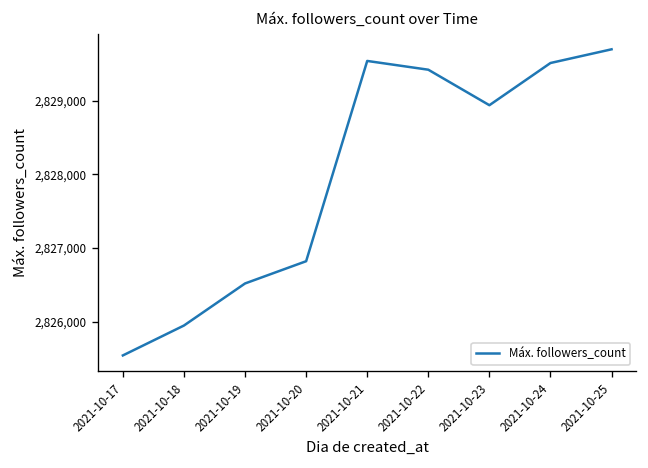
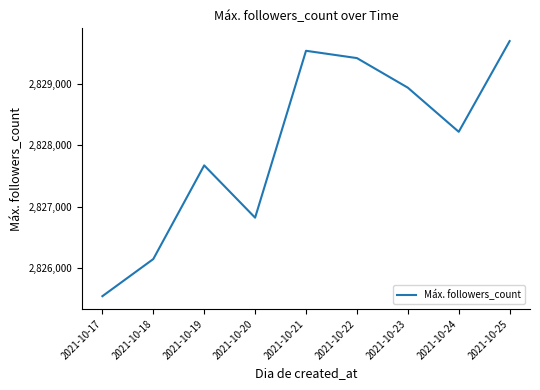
2021-10-18: 2,825,900 -> 2,826,100
2021-10-19: 2,826,500 -> 2,827,700
2021-10-24: 2,829,500 -> 2,828,200
